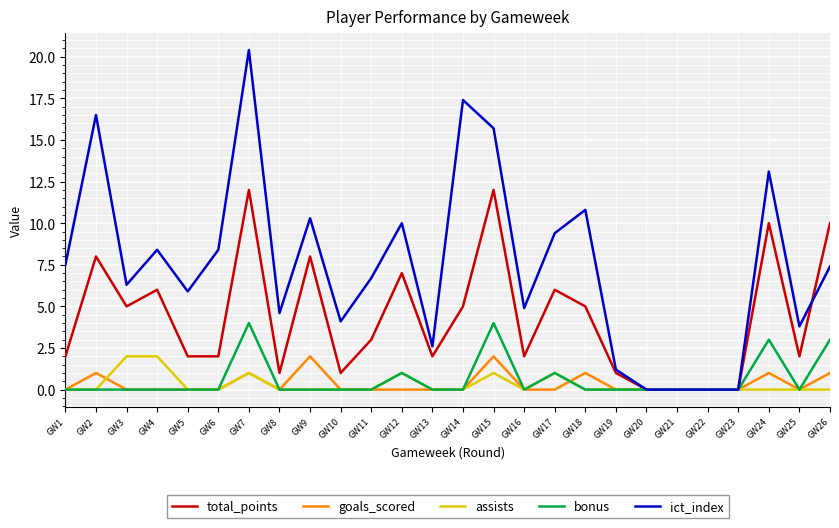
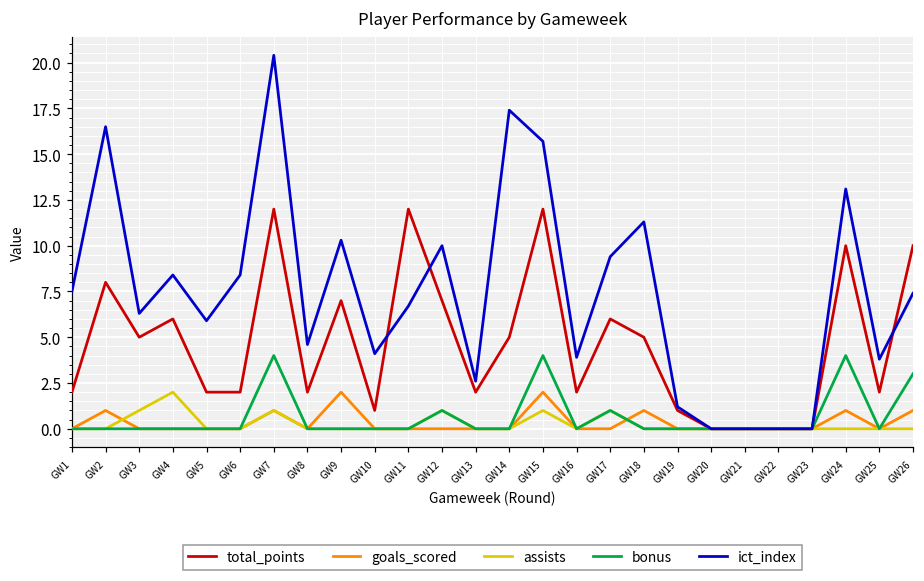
assists, GW3: 2 -> 1
total_points, GW8: 1 -> 2
total_points, GW9: 8 -> 7
total_points, GW11: 3 -> 12
ict_index, GW16: 4.9 -> 3.9
ict_index, GW18: 10.8 -> 11.3
bonus, GW24: 3 -> 4
